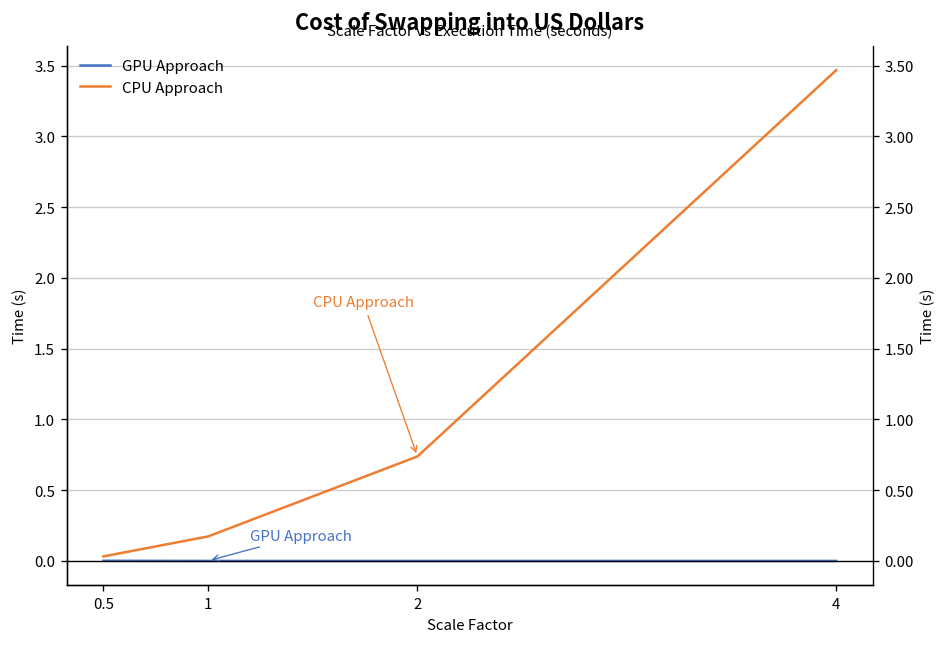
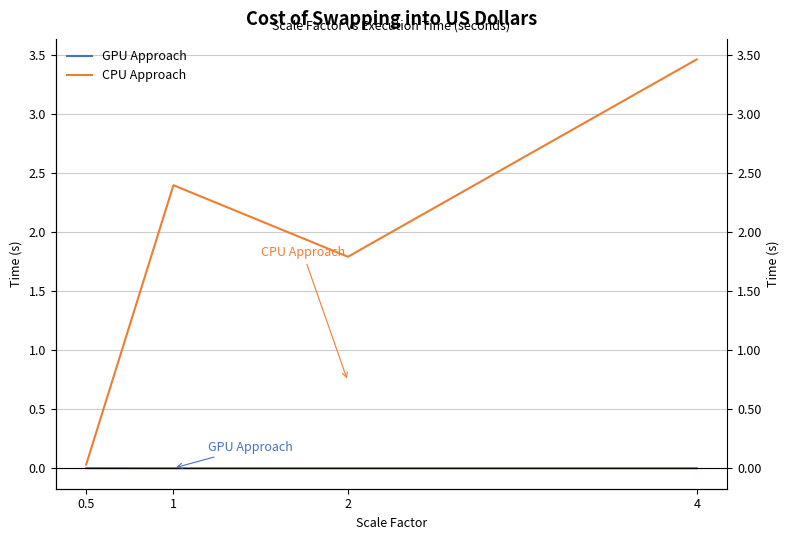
CPU Approach, 1: 0.17 -> 2.40
CPU Approach, 2: 0.74 -> 1.79
